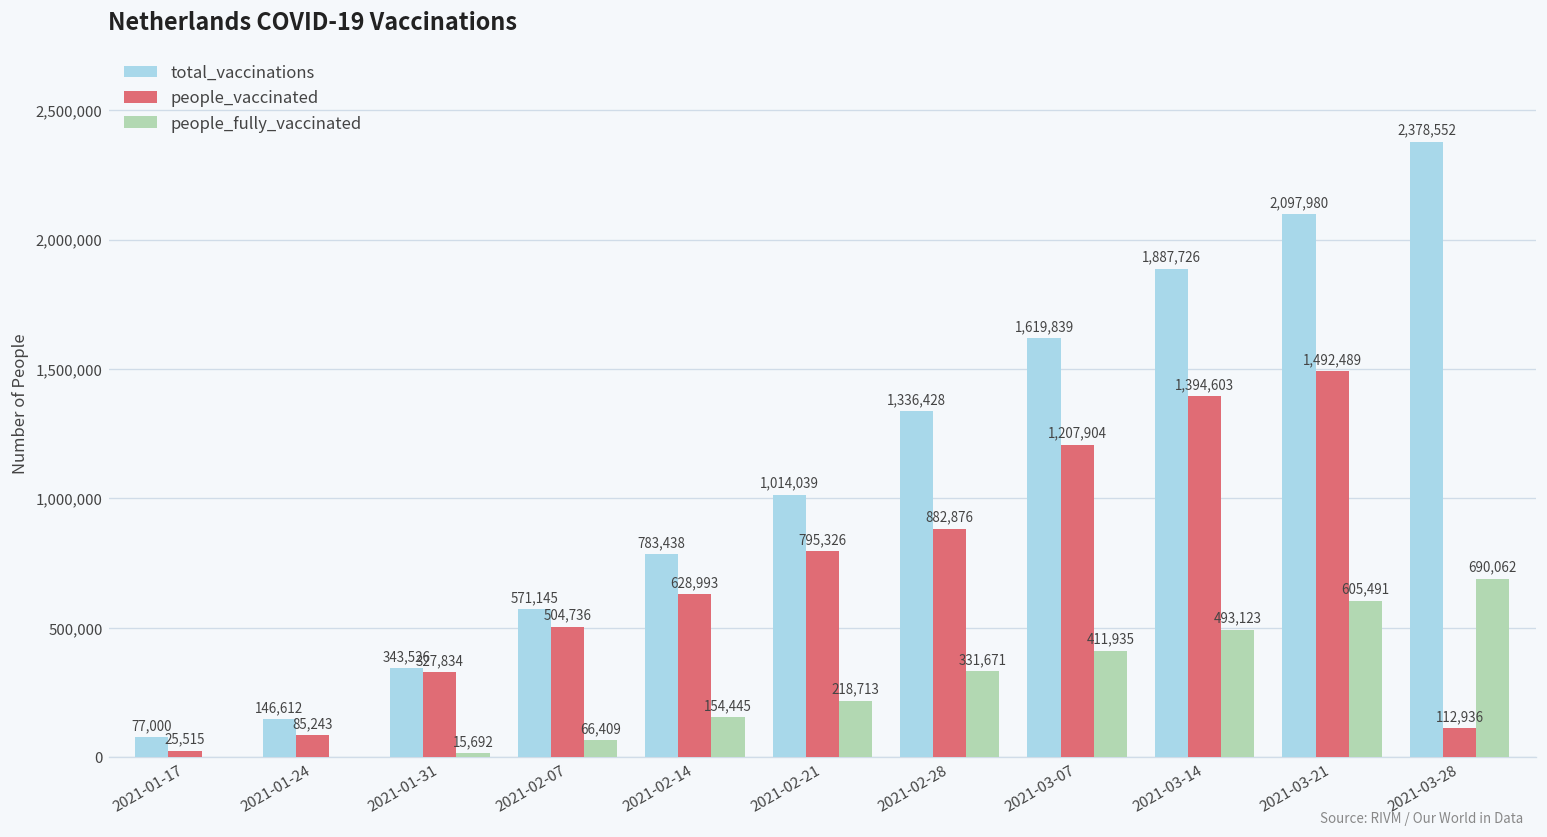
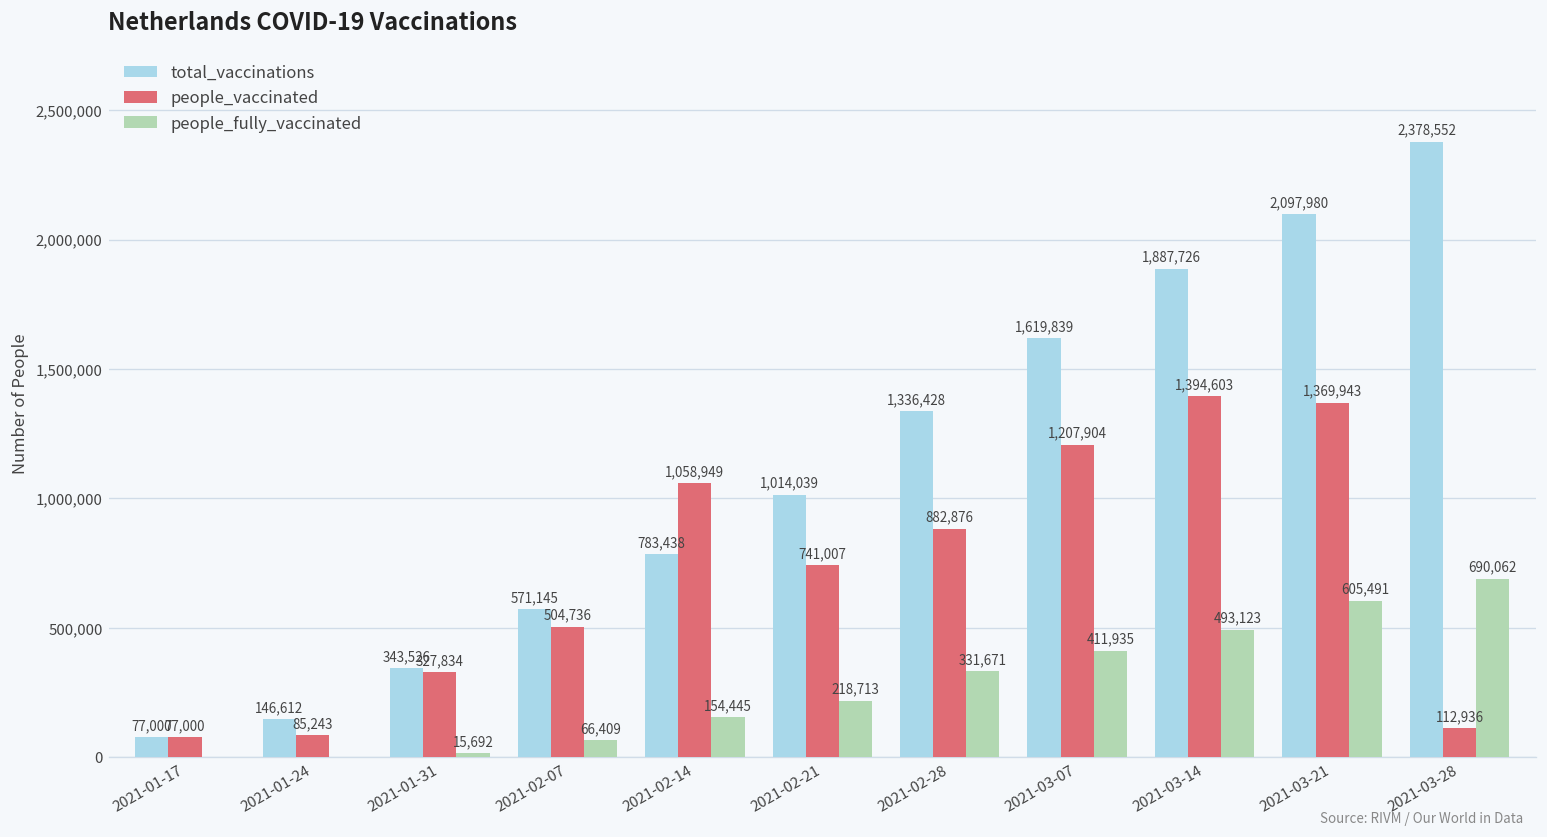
people_vaccinated, 2021-01-17: 25,515 -> 77,000
people_vaccinated, 2021-02-14: 628,993 -> 1,058,949
people_vaccinated, 2021-02-21: 795,326 -> 741,007
people_vaccinated, 2021-03-21: 1,492,489 -> 1,369,943
